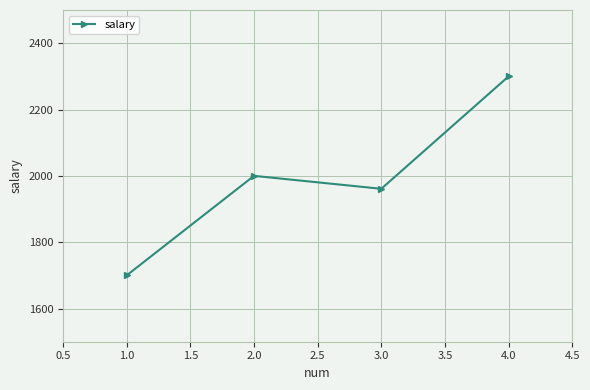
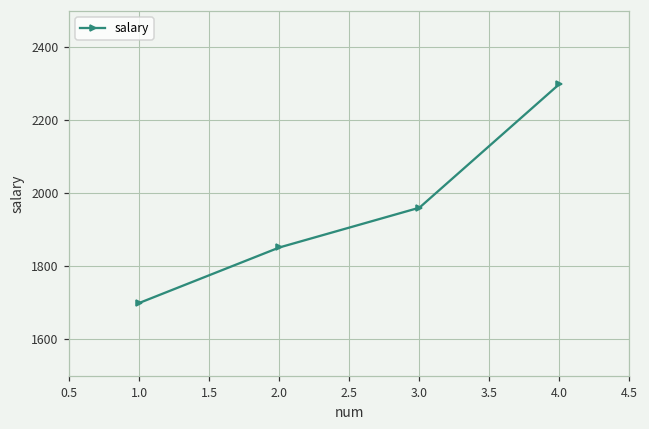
2.0: 2000 -> 1850
